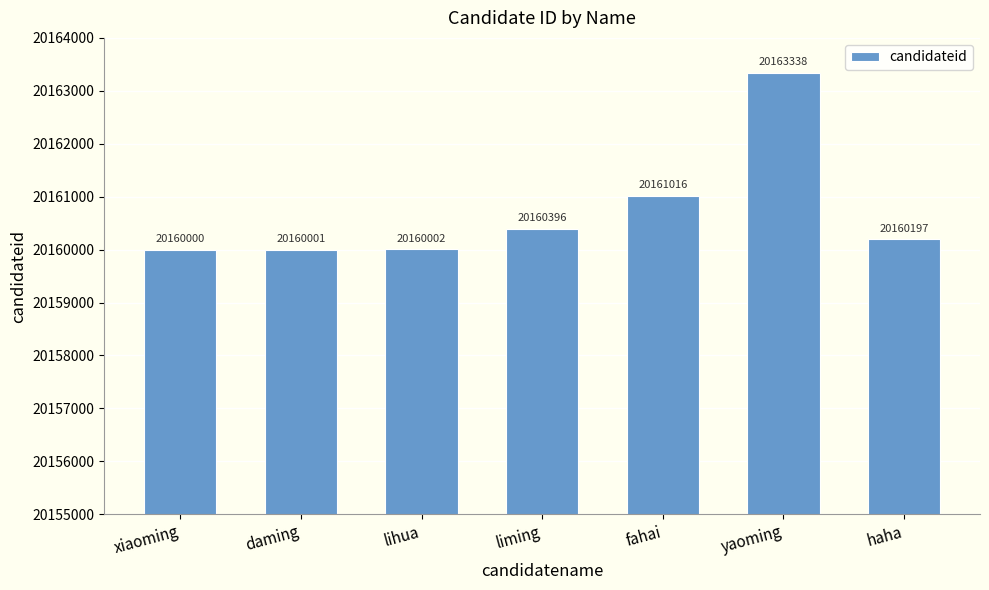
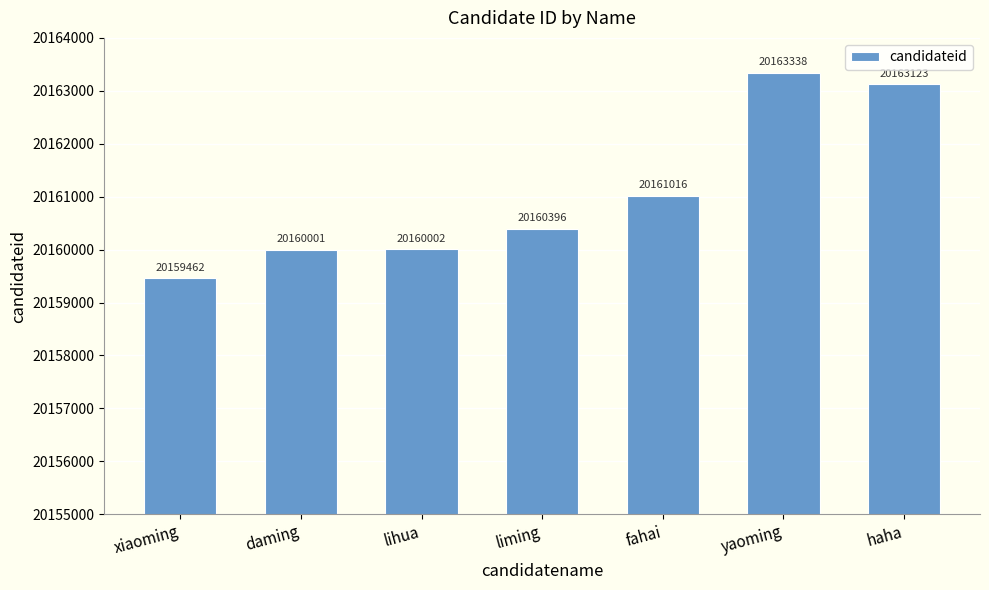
xiaoming: 20160000 -> 20159462
haha: 20160200 -> 20163100
